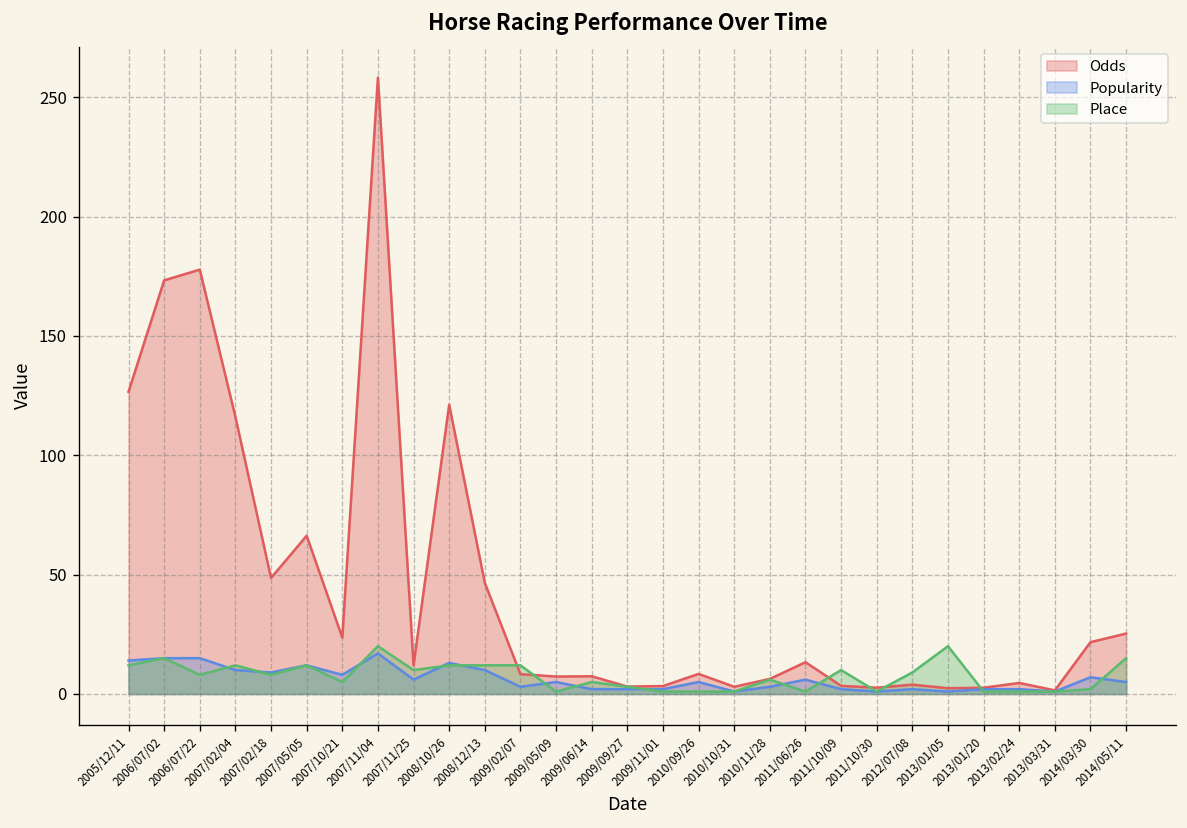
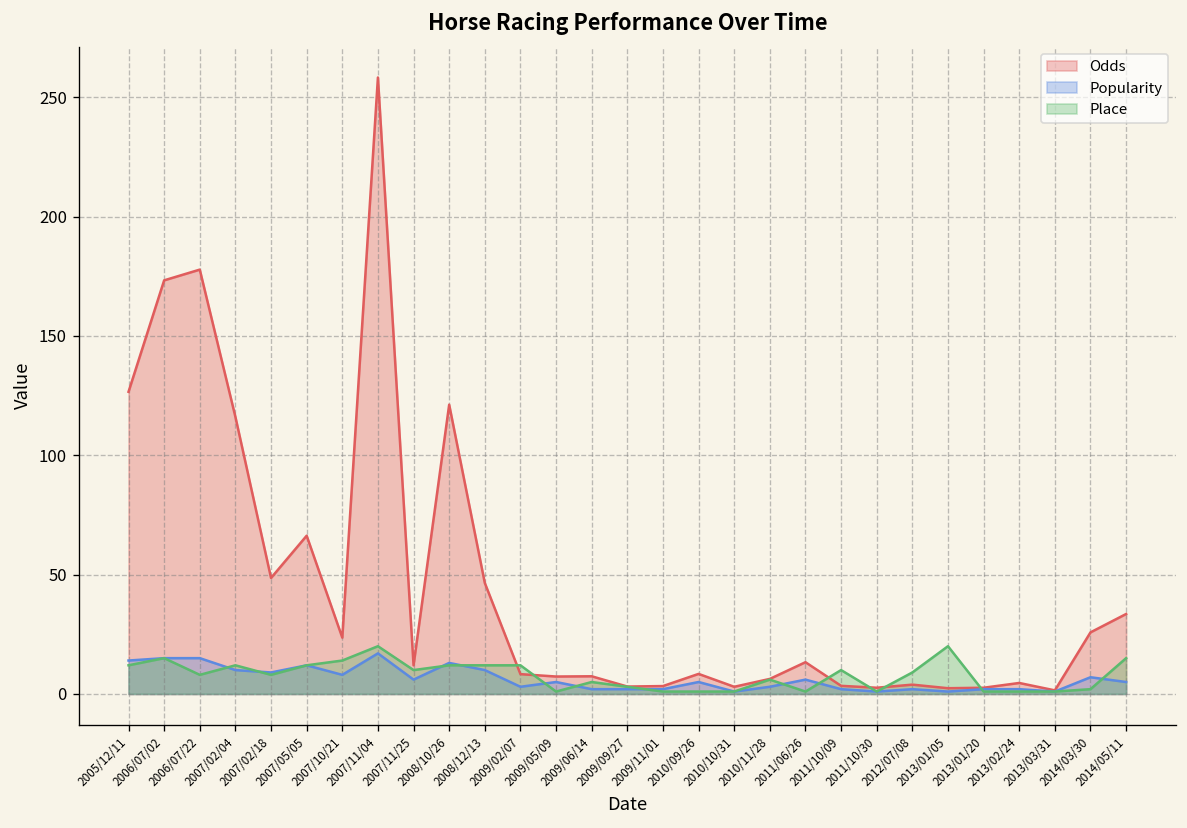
Place, 2007/10/21: 5 -> 14
Odds, 2014/03/30: 22 -> 26
Odds, 2014/05/11: 25 -> 34
